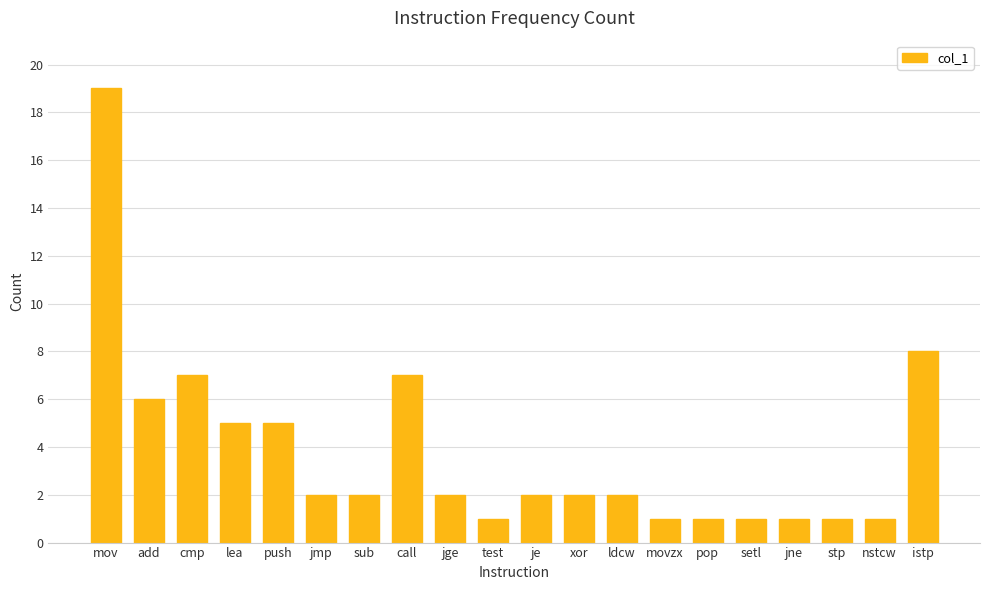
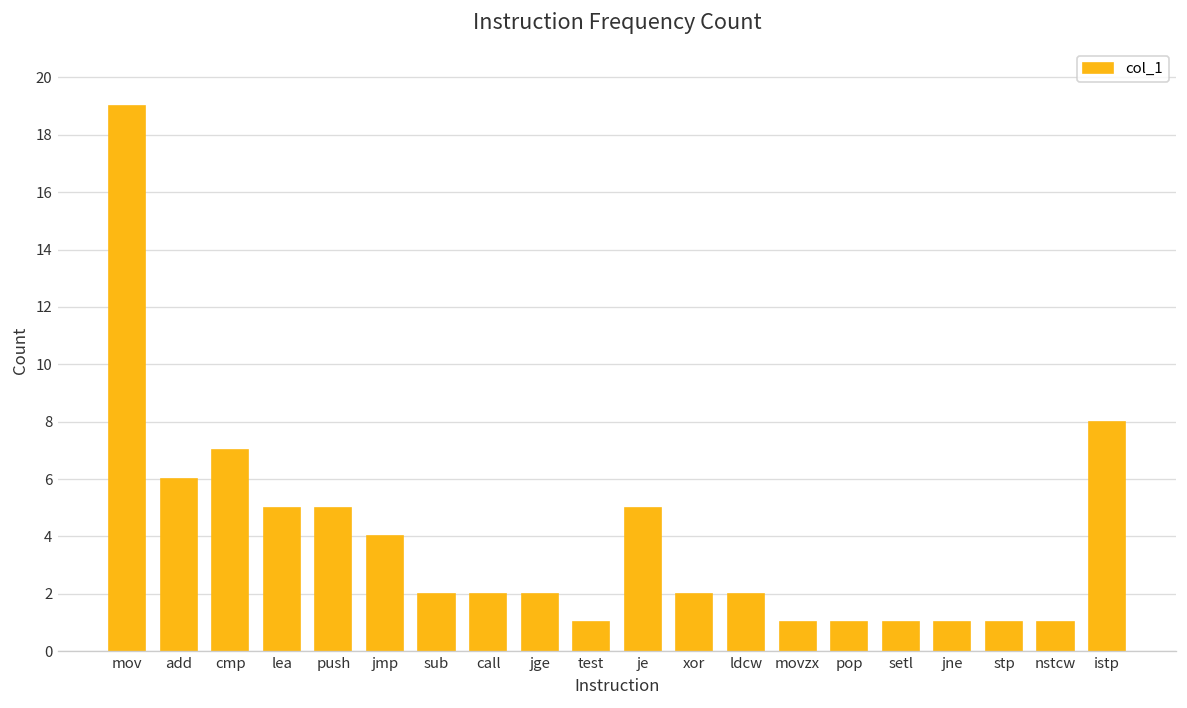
jmp: 2 -> 4
call: 7 -> 2
je: 2 -> 5
